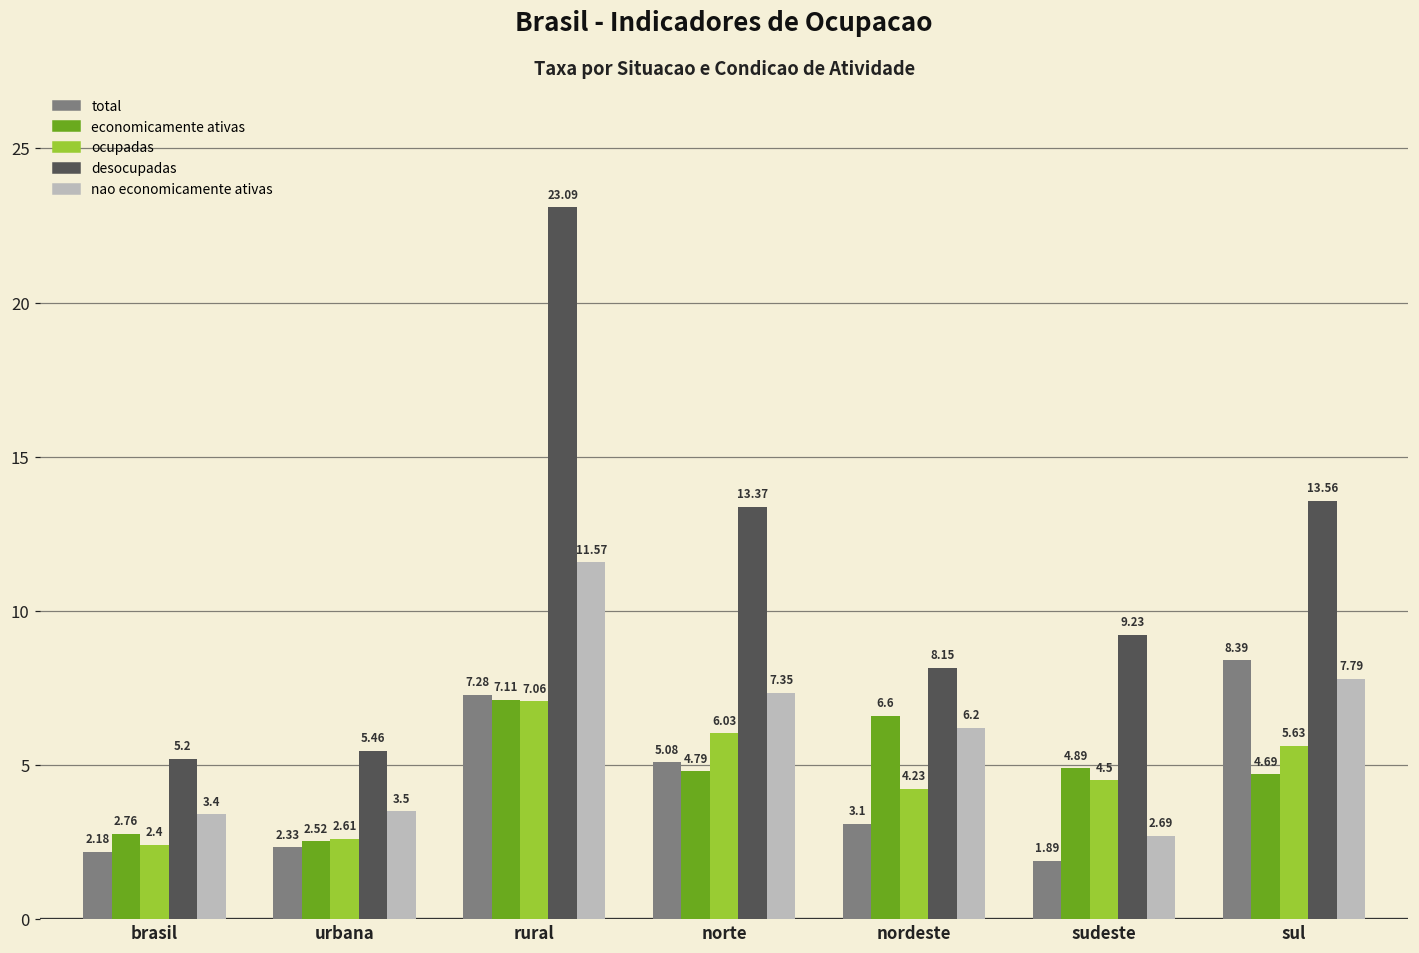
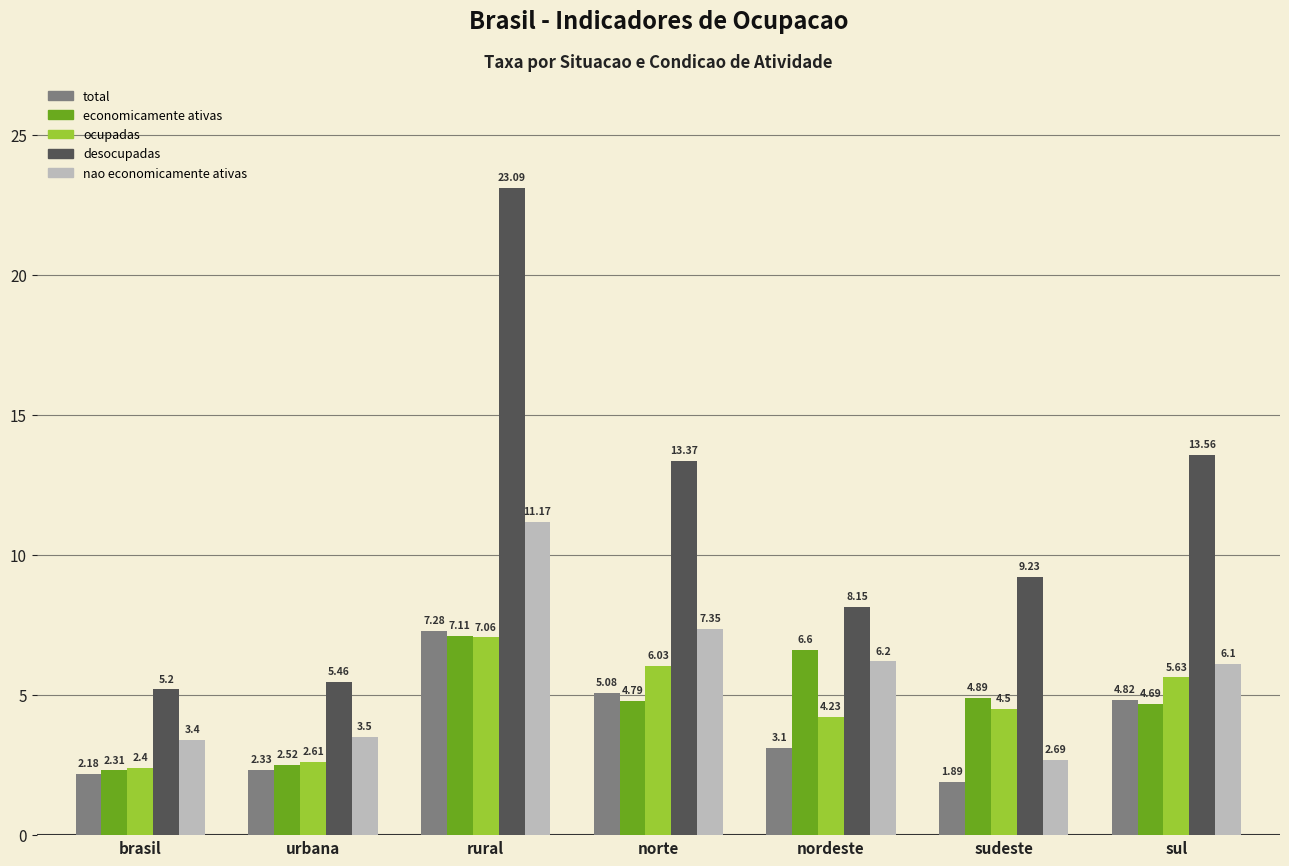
economicamente ativas, brasil: 2.76 -> 2.31
nao economicamente ativas, rural: 11.57 -> 11.17
total, sul: 8.39 -> 4.82
nao economicamente ativas, sul: 7.79 -> 6.1
